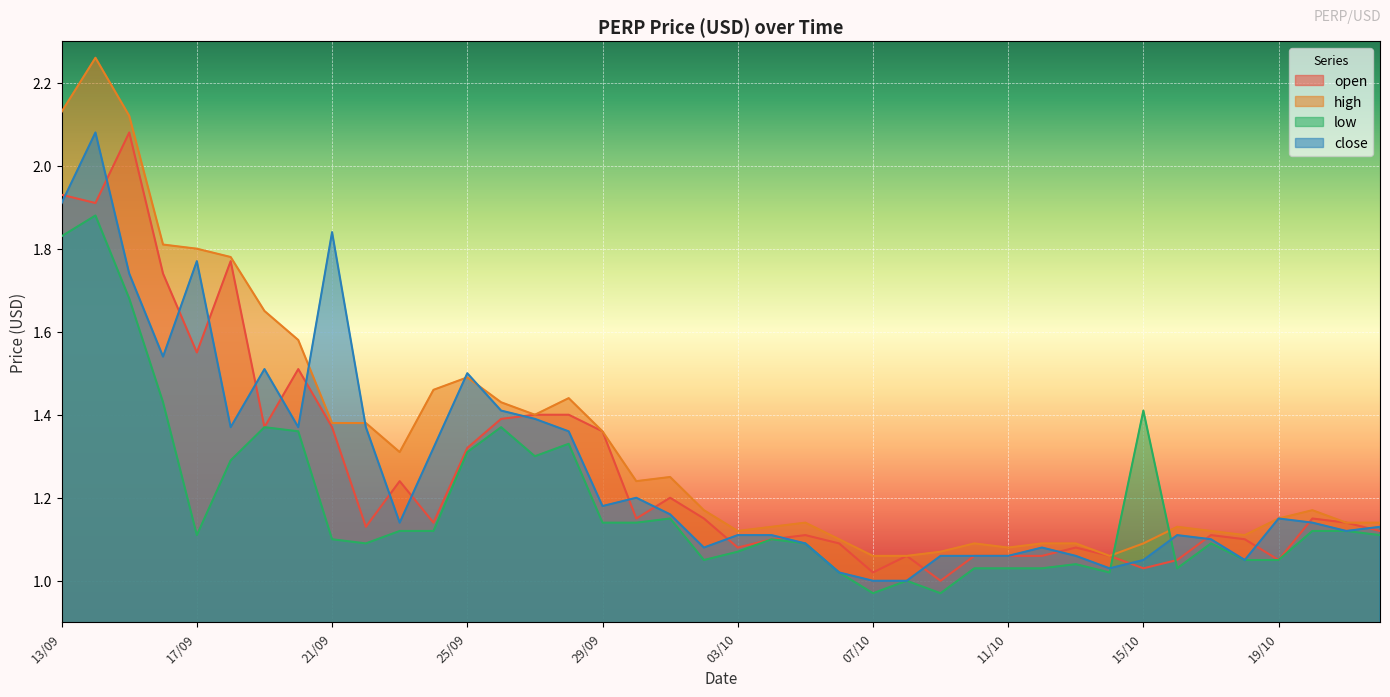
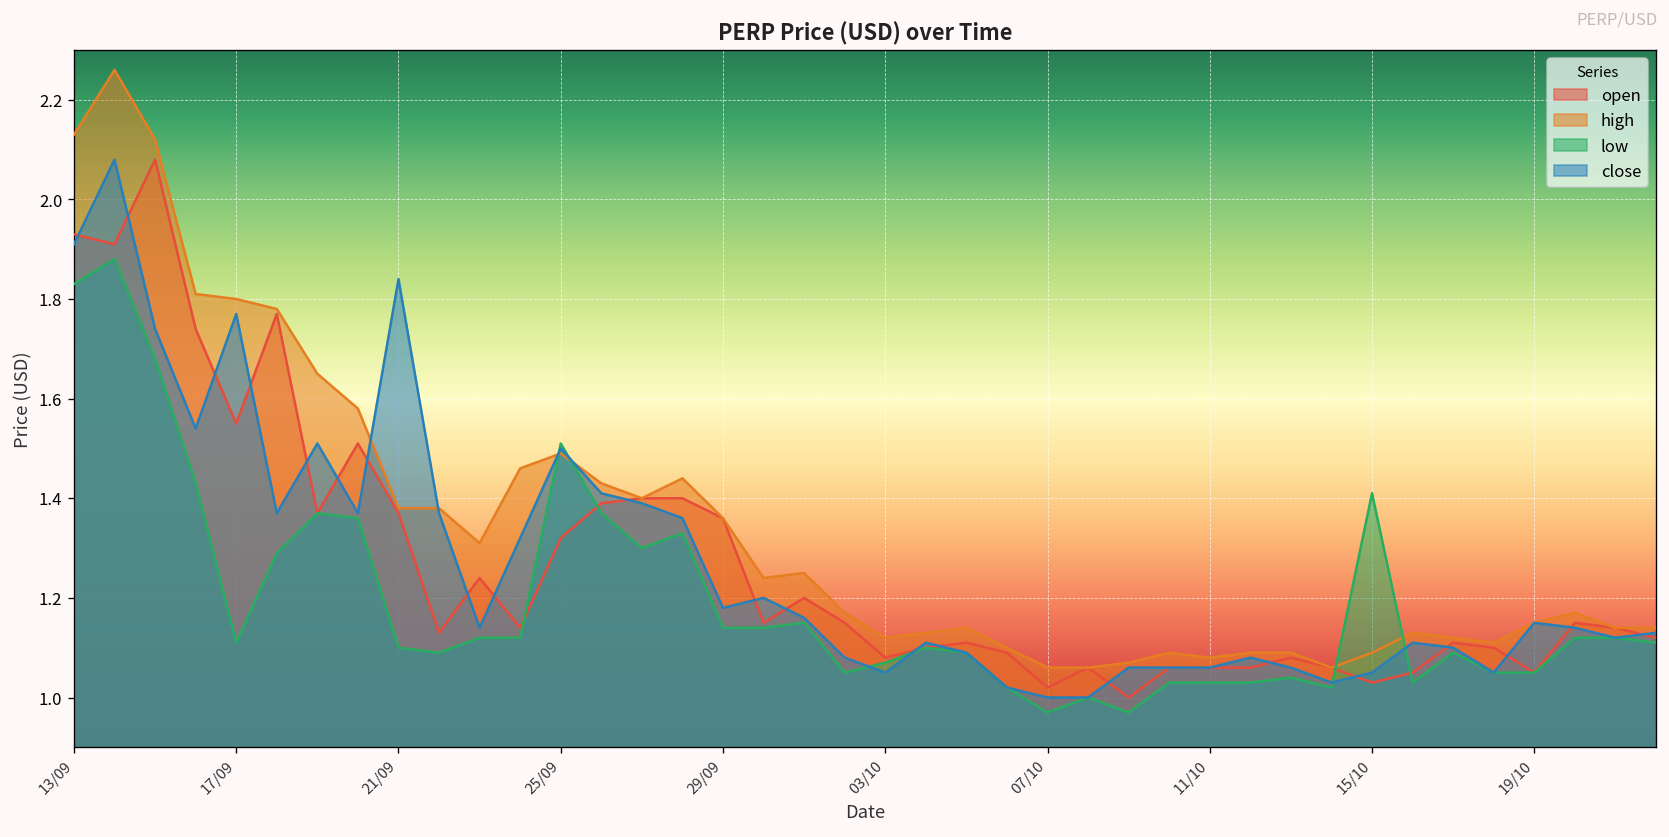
low, 25/09: 1.31 -> 1.51
close, 03/10: 1.11 -> 1.05
